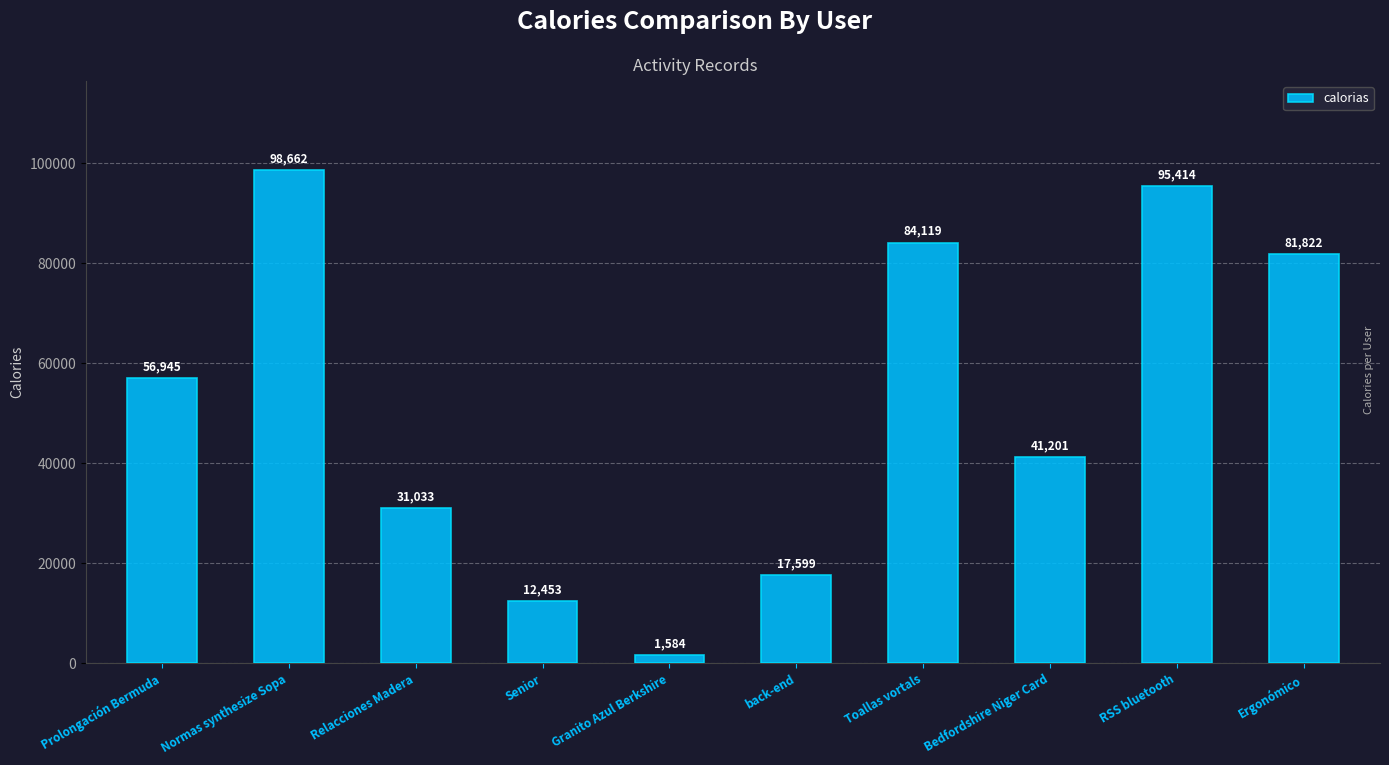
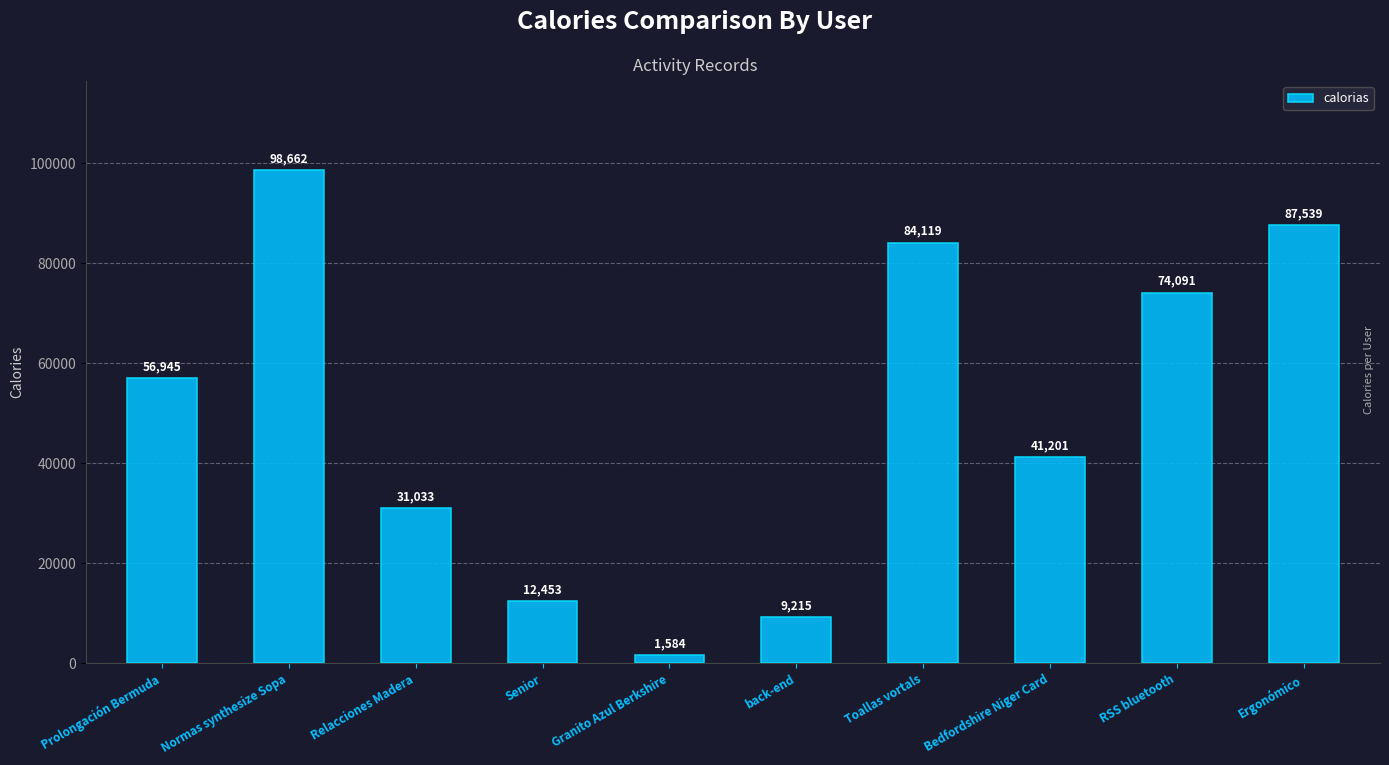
back-end: 17,599 -> 9,215
RSS bluetooth: 95,414 -> 74,091
Ergonómico: 81,822 -> 87,539
